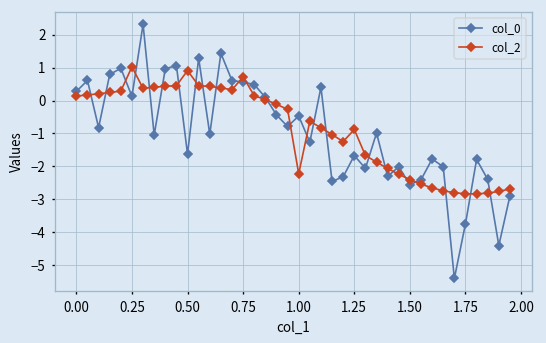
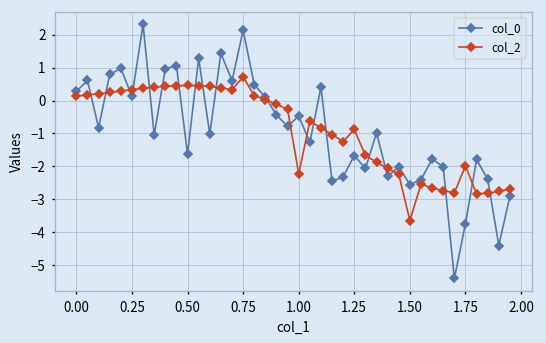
col_2, 0.25: 1.0 -> 0.3
col_2, 0.50: 0.9 -> 0.5
col_0, 0.75: 0.6 -> 2.1
col_2, 1.50: -2.4 -> -3.6
col_2, 1.75: -2.8 -> -2.0
